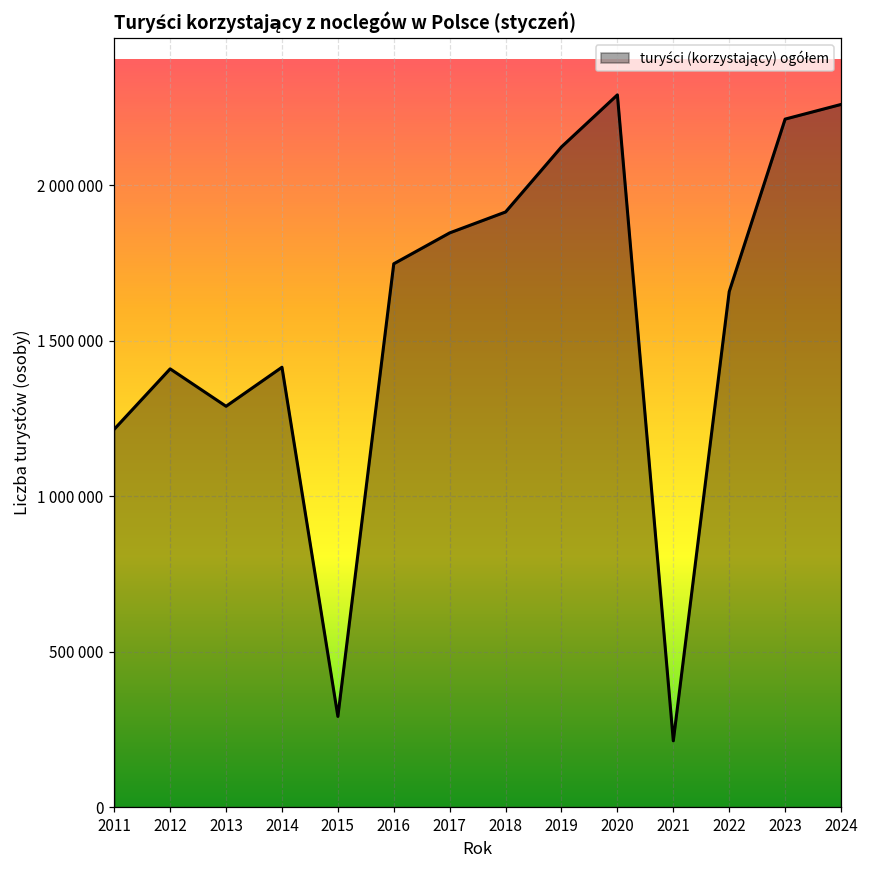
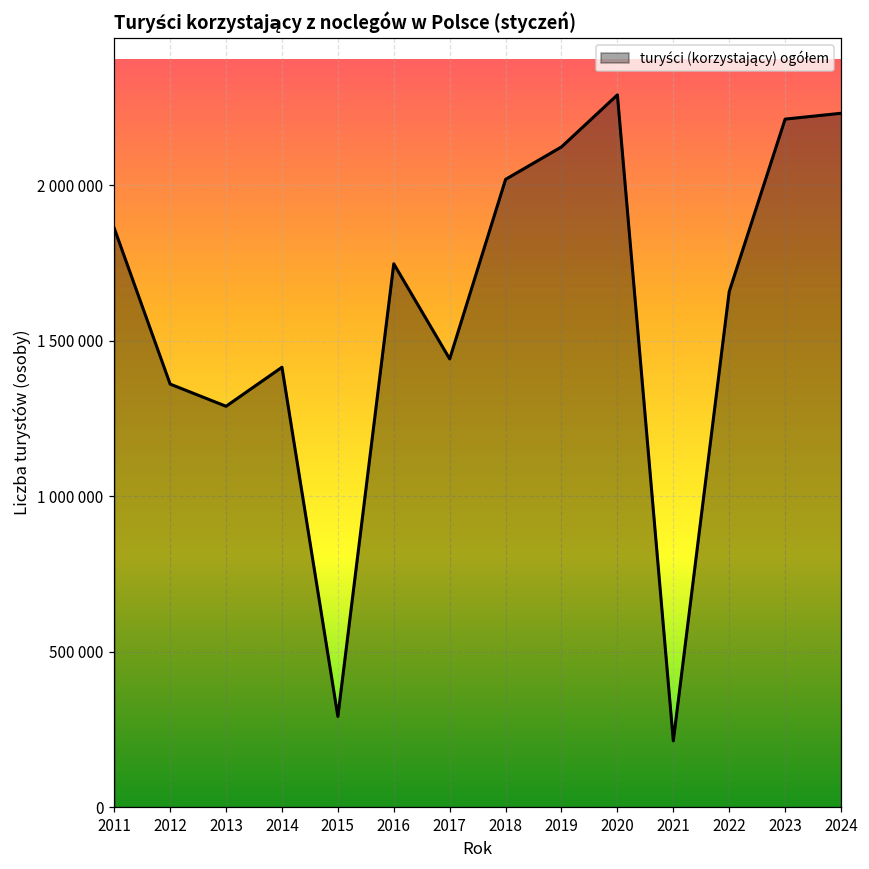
2011: 1220000 -> 1860000
2012: 1410000 -> 1360000
2017: 1850000 -> 1440000
2018: 1910000 -> 2020000
2024: 2260000 -> 2230000
